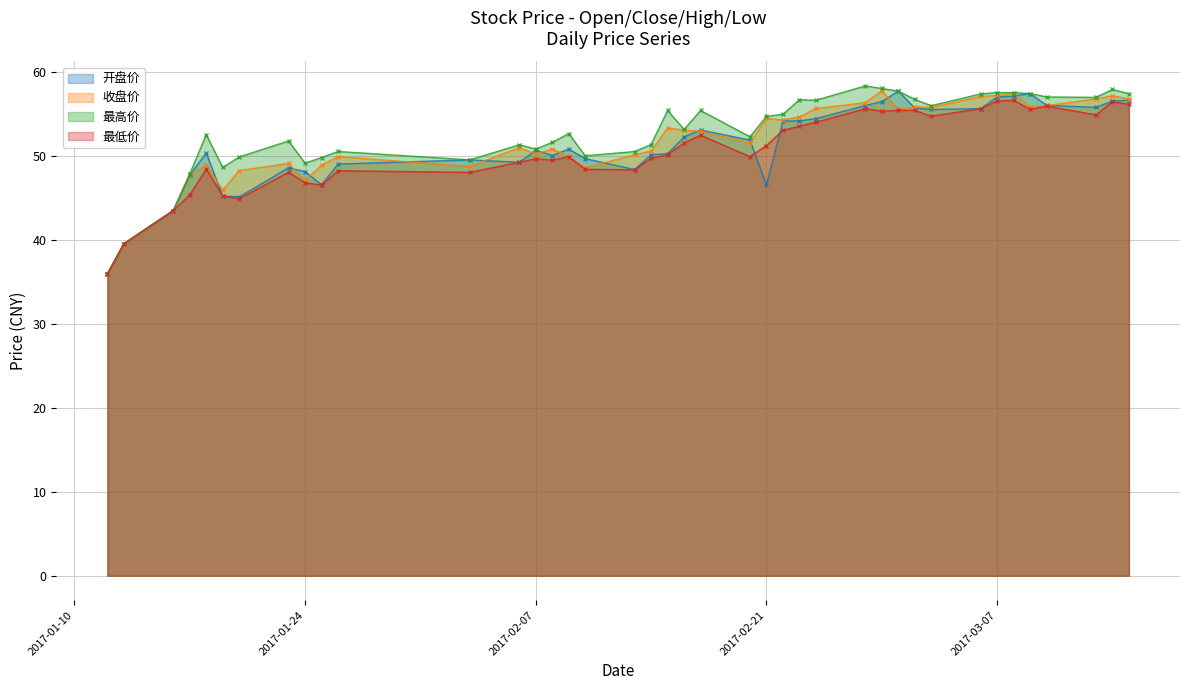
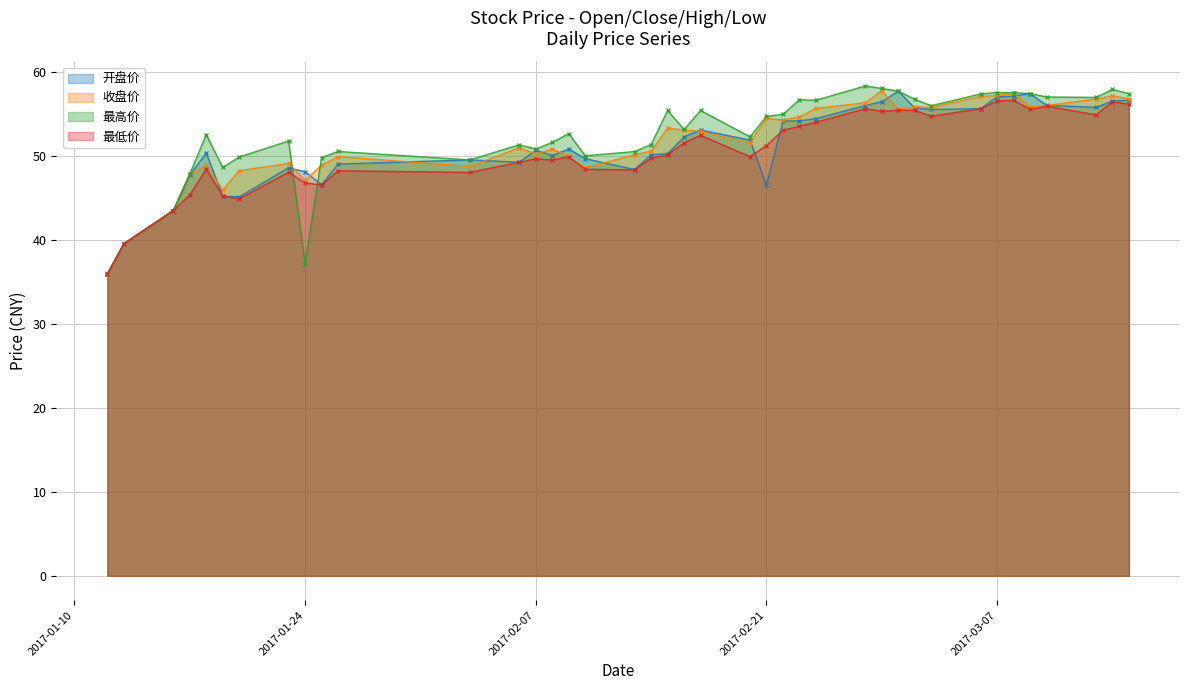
最高价, 2017-01-24: 49 -> 37
